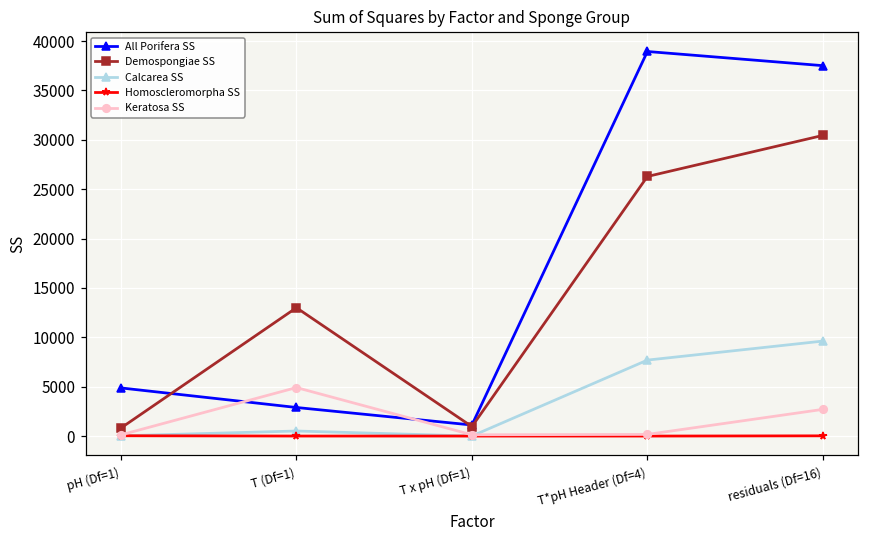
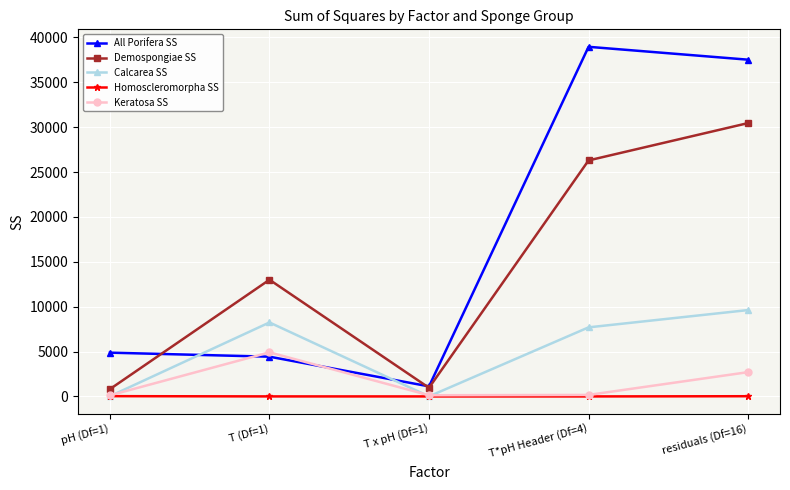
All Porifera SS, T (Df=1): 3000 -> 4000
Calcarea SS, T (Df=1): 1000 -> 8000
